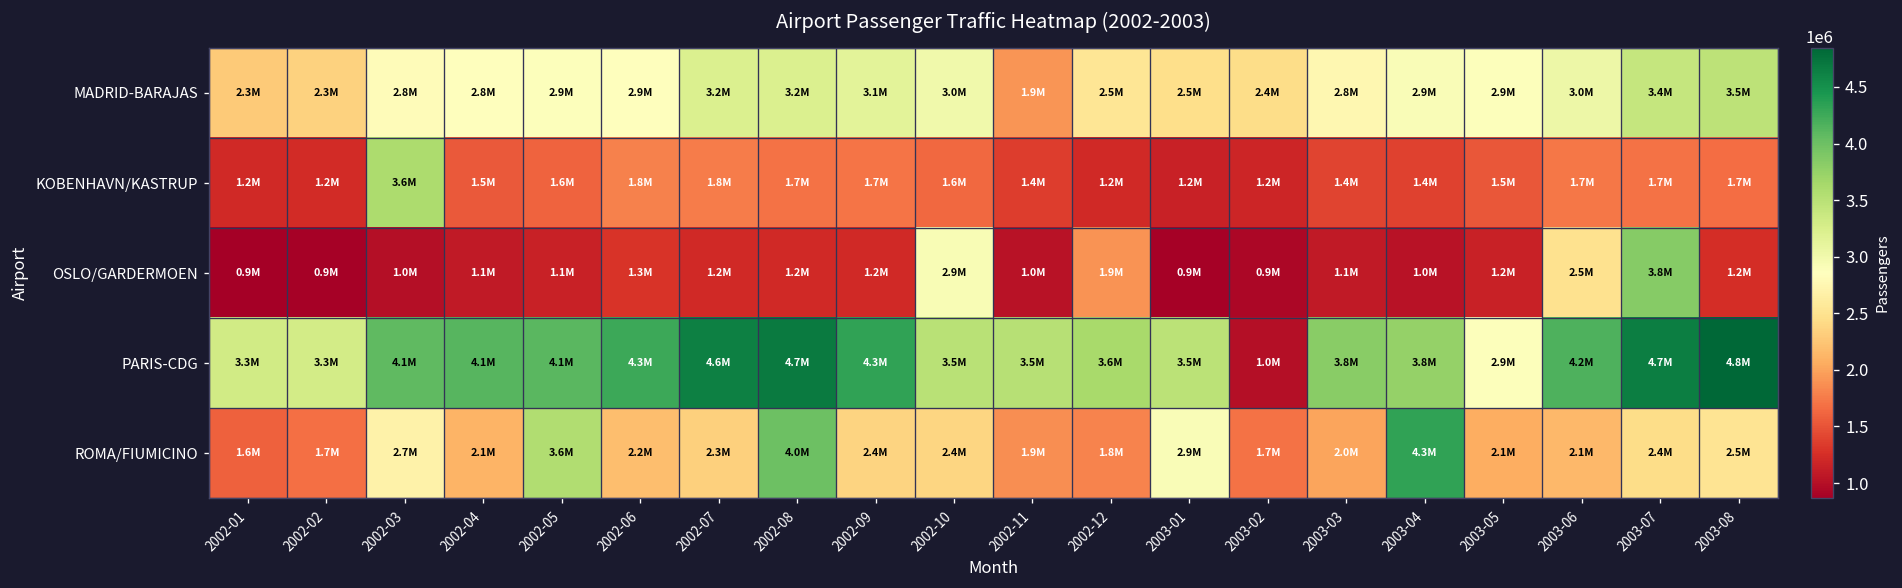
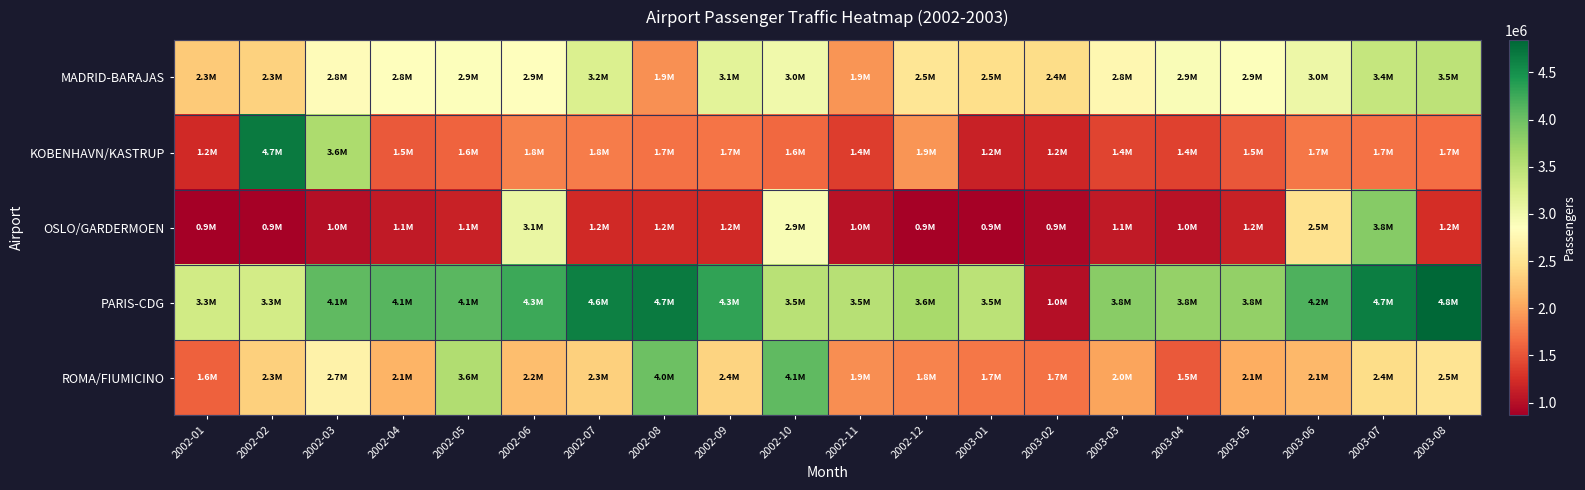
MADRID-BARAJAS, 2002-08: 3.2M -> 1.9M
KOBENHAVN/KASTRUP, 2002-02: 1.2M -> 4.7M
KOBENHAVN/KASTRUP, 2002-12: 1.2M -> 1.9M
OSLO/GARDERMOEN, 2002-06: 1.3M -> 3.1M
OSLO/GARDERMOEN, 2002-12: 1.9M -> 0.9M
PARIS-CDG, 2003-05: 2.9M -> 3.8M
ROMA/FIUMICINO, 2002-02: 1.7M -> 2.3M
ROMA/FIUMICINO, 2002-10: 2.4M -> 4.1M
ROMA/FIUMICINO, 2003-01: 2.9M -> 1.7M
ROMA/FIUMICINO, 2003-04: 4.3M -> 1.5M
